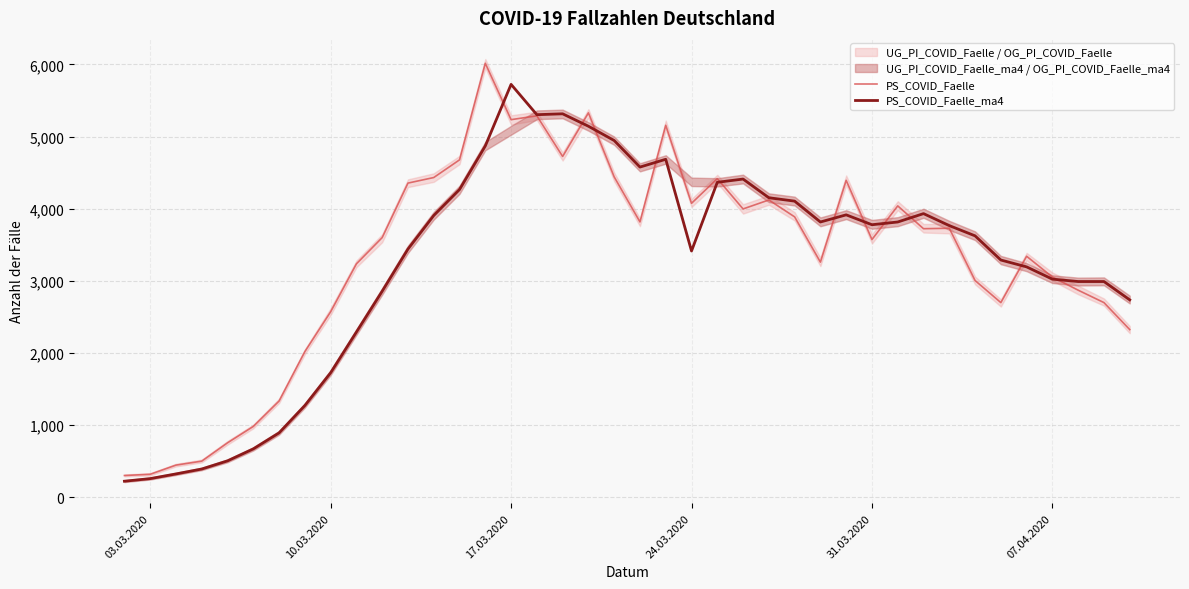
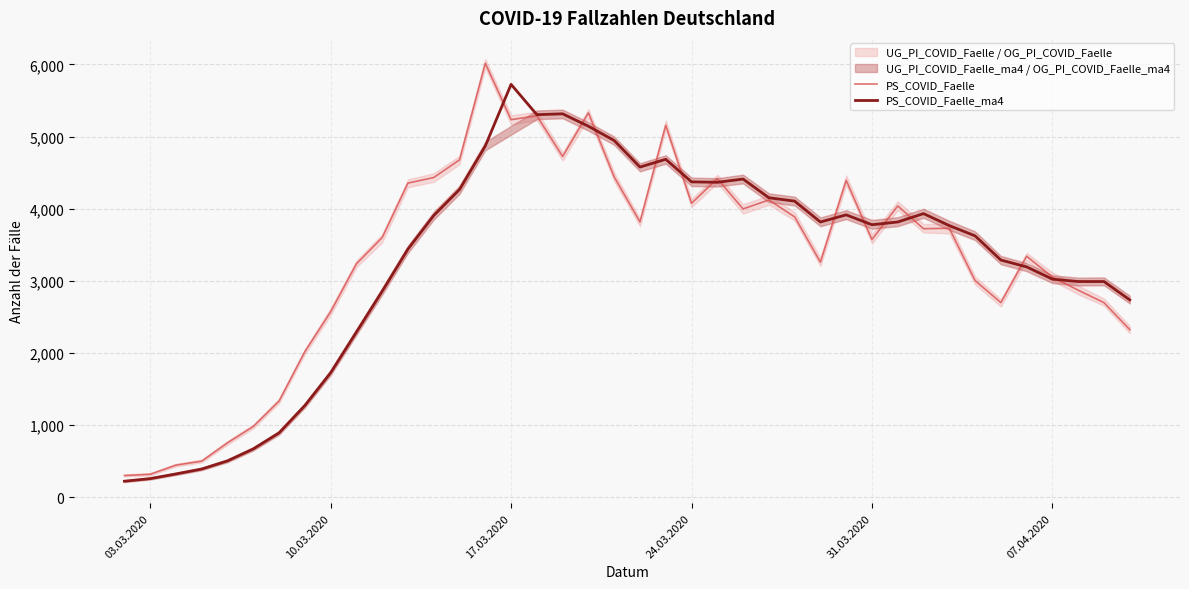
PS_COVID_Faelle_ma4, 24.03.2020: 3,400 -> 4,400
